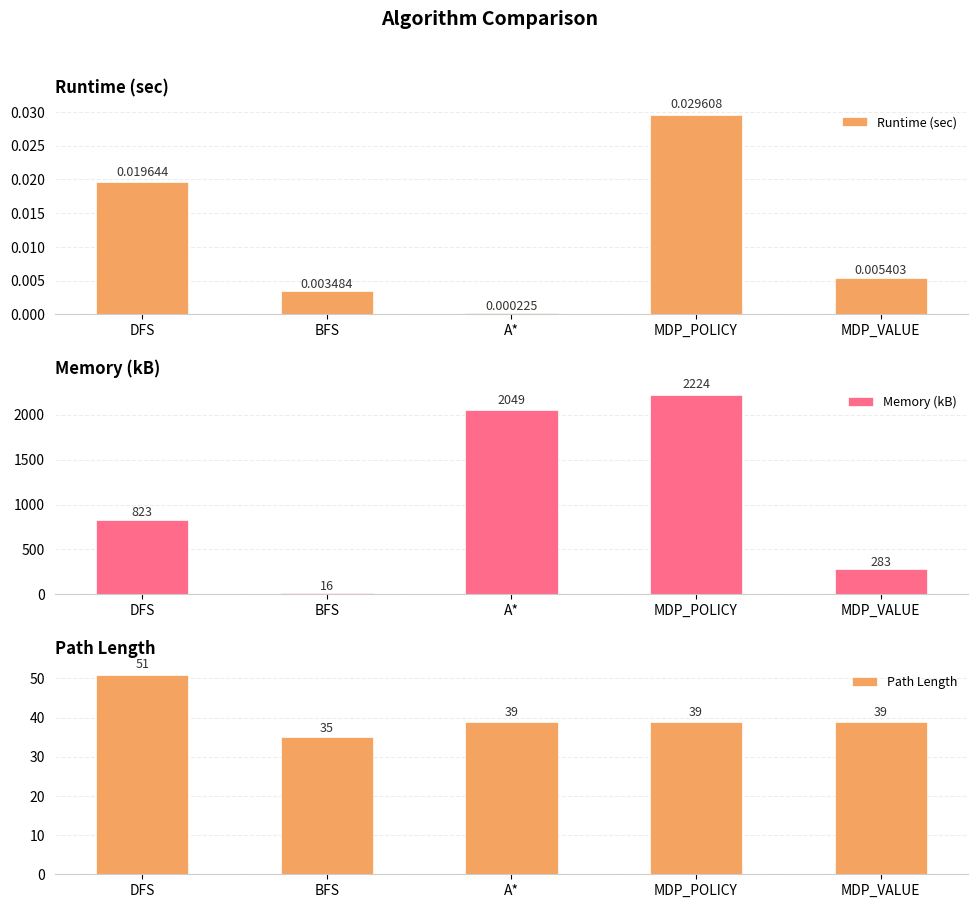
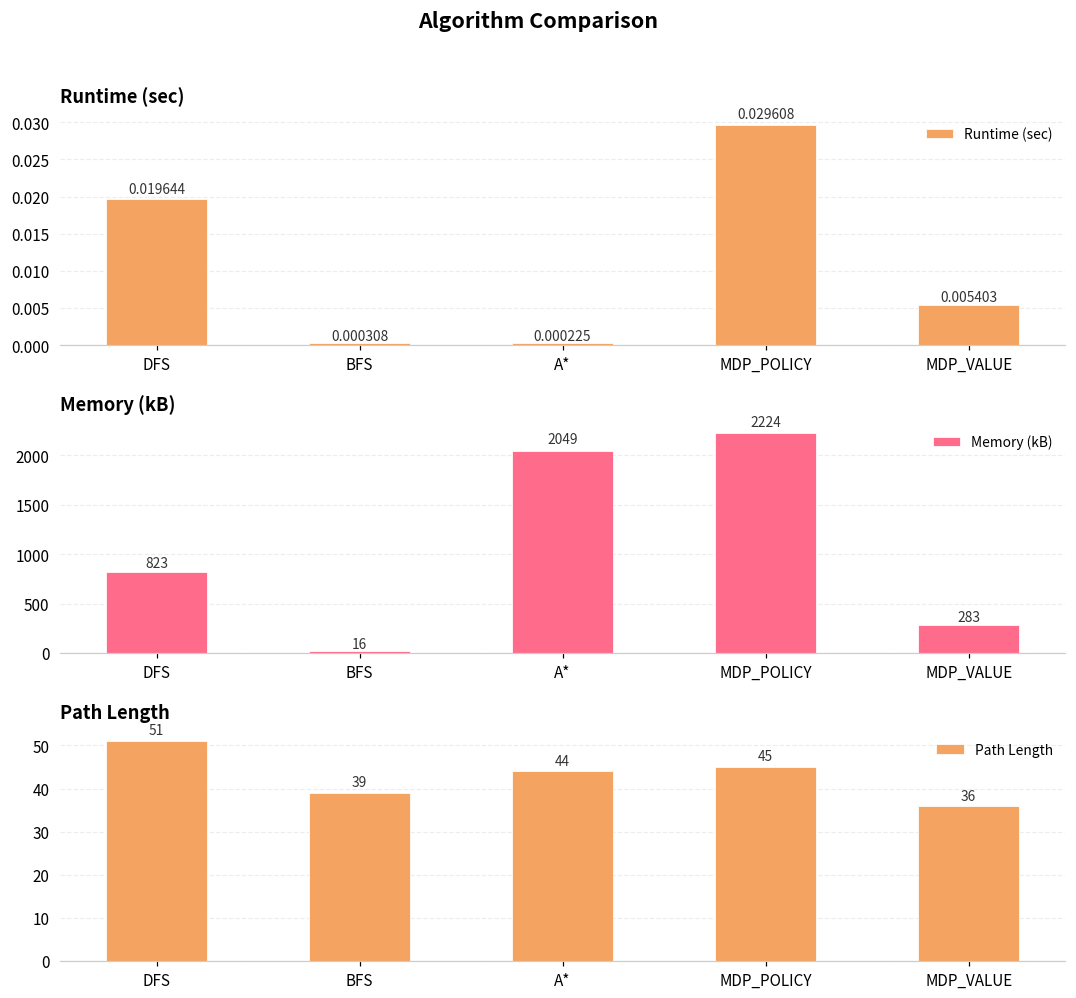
Runtime (sec), BFS: 0.003484 -> 0.000308
Path Length, BFS: 35 -> 39
Path Length, A*: 39 -> 44
Path Length, MDP_POLICY: 39 -> 45
Path Length, MDP_VALUE: 39 -> 36
